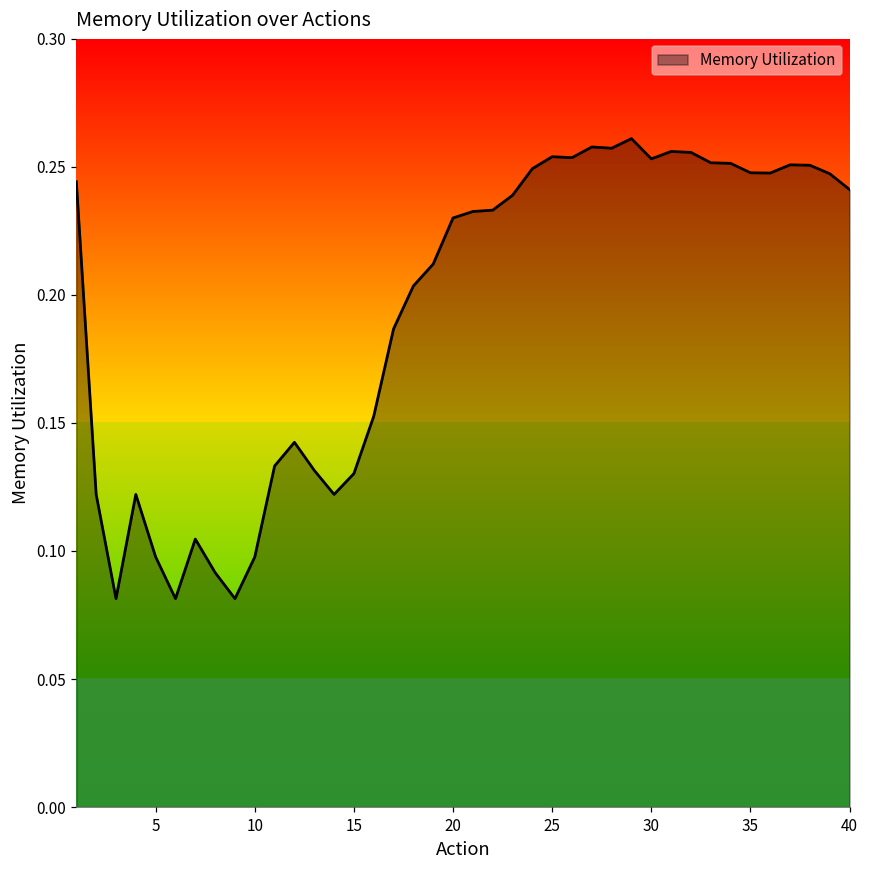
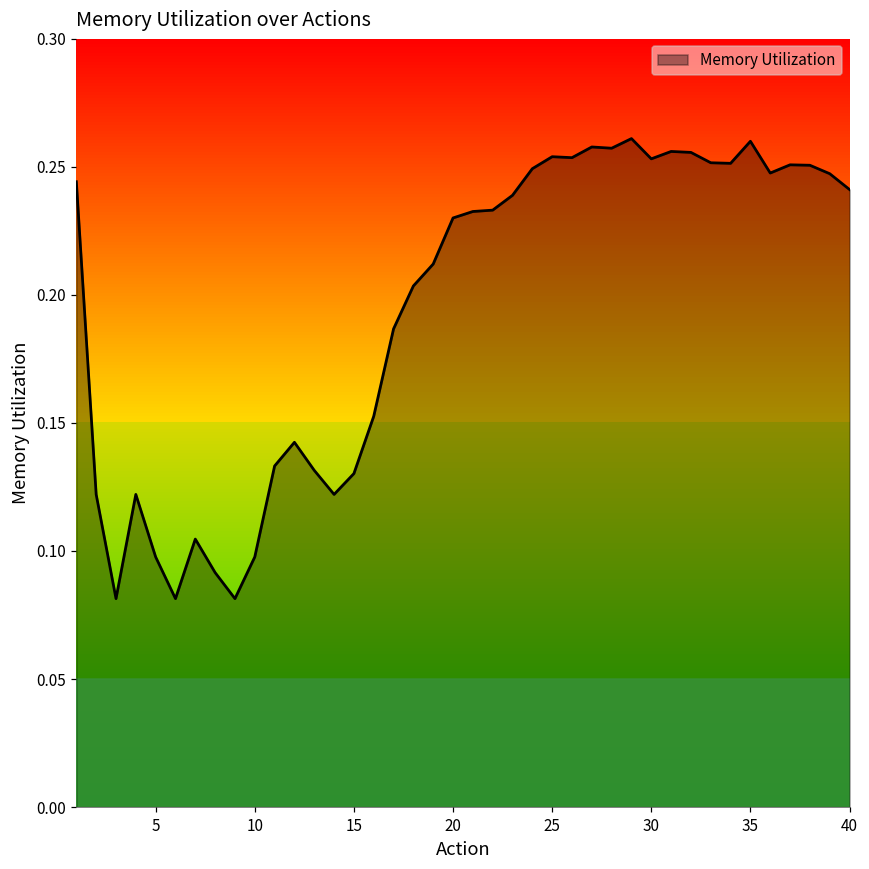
35: 0.248 -> 0.260
